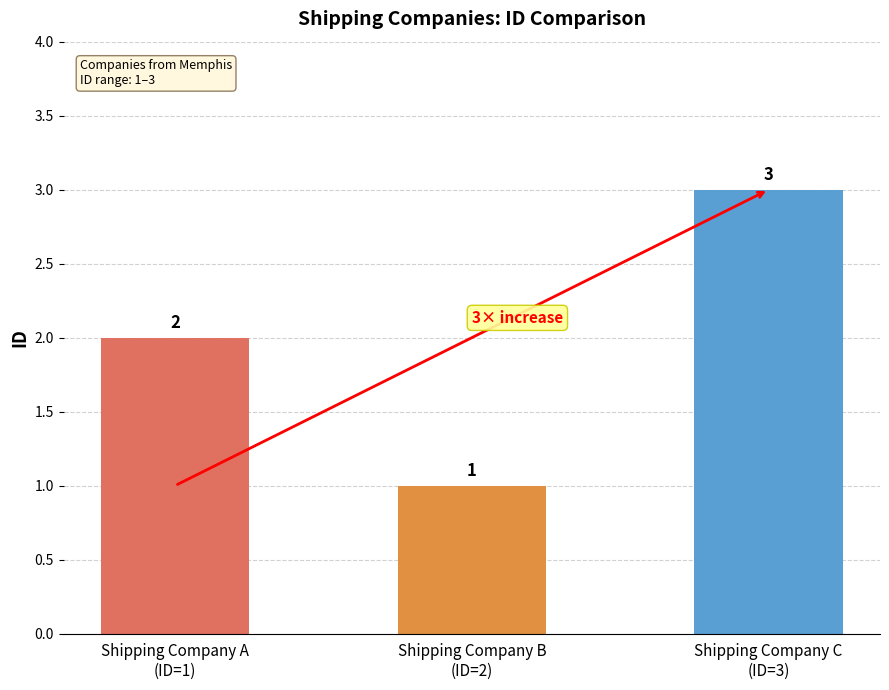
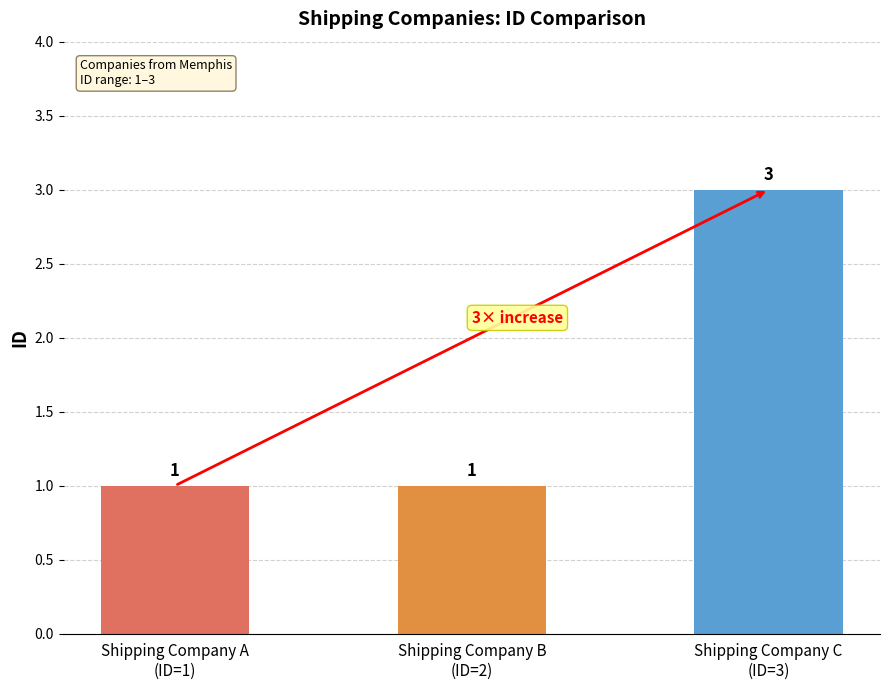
Shipping Company A (ID=1): 2 -> 1
